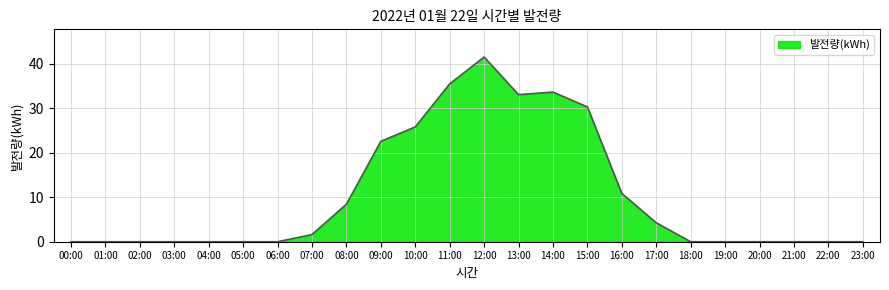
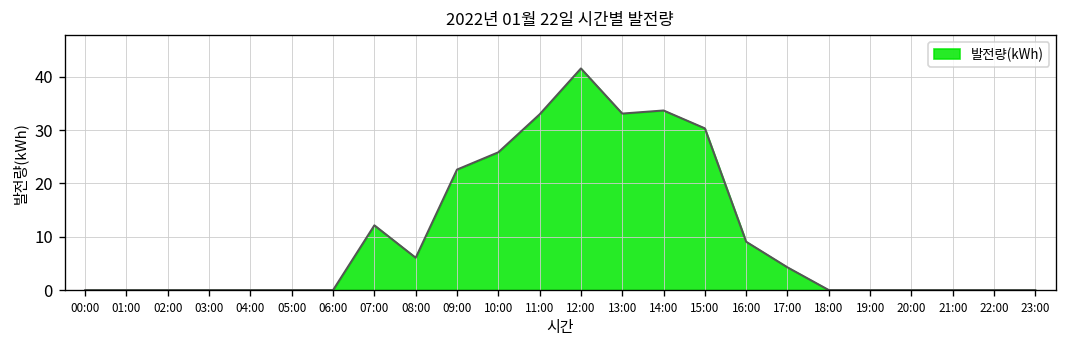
07:00: 2 -> 12
08:00: 8 -> 6
11:00: 36 -> 33
16:00: 11 -> 9
